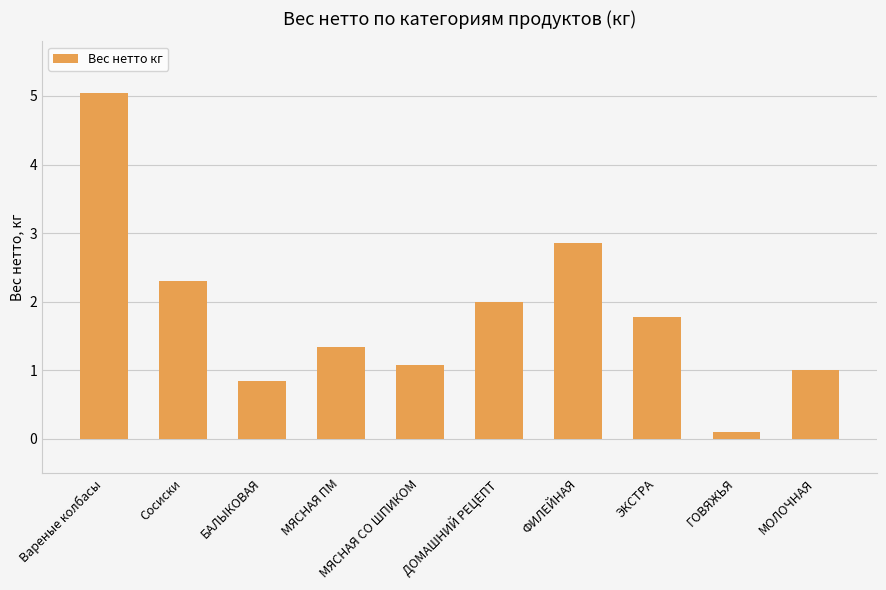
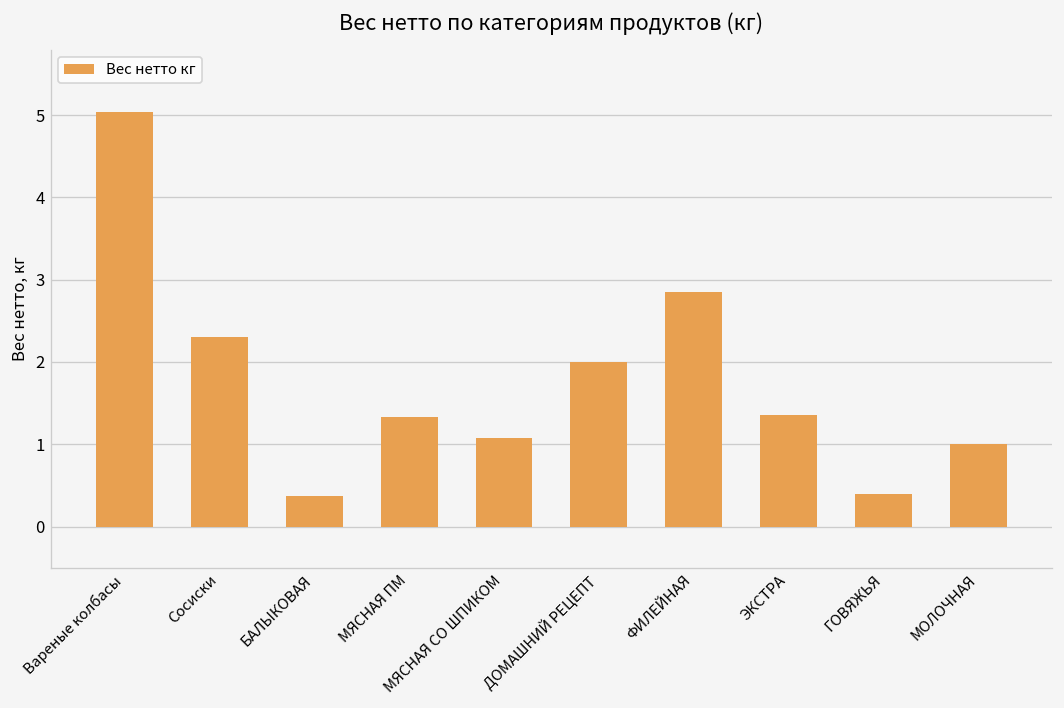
БАЛЫКОВАЯ: 0.8 -> 0.4
ЭКСТРА: 1.8 -> 1.4
ГОВЯЖЬЯ: 0.1 -> 0.4
